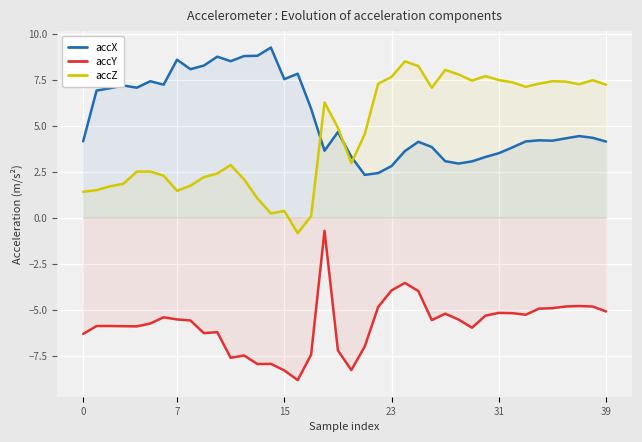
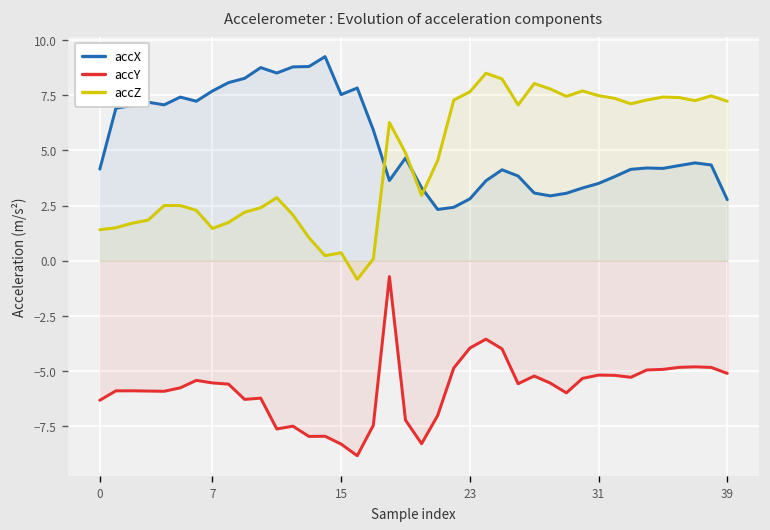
accX, 7: 8.6 -> 7.7
accX, 39: 4.1 -> 2.8
